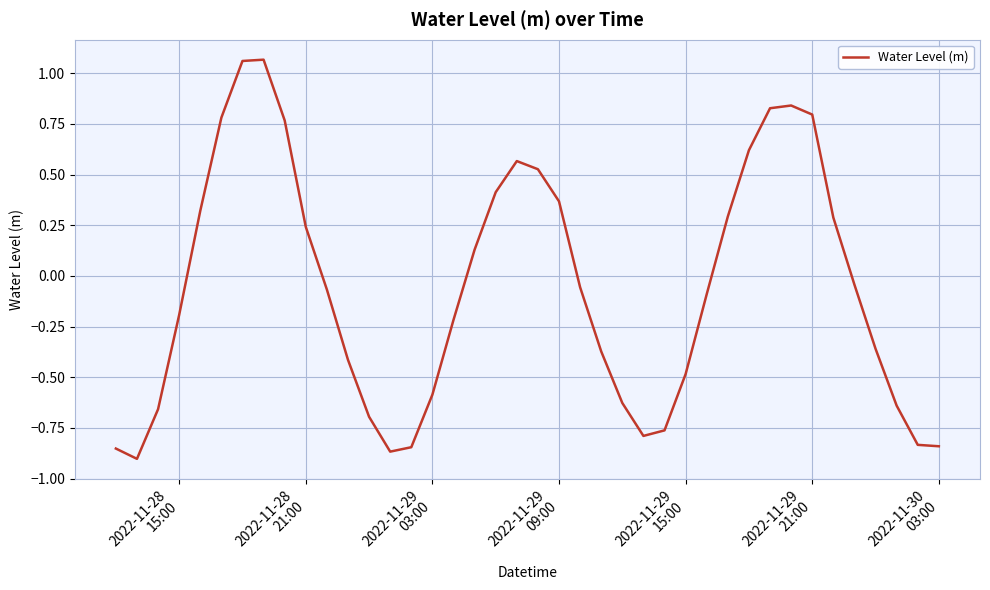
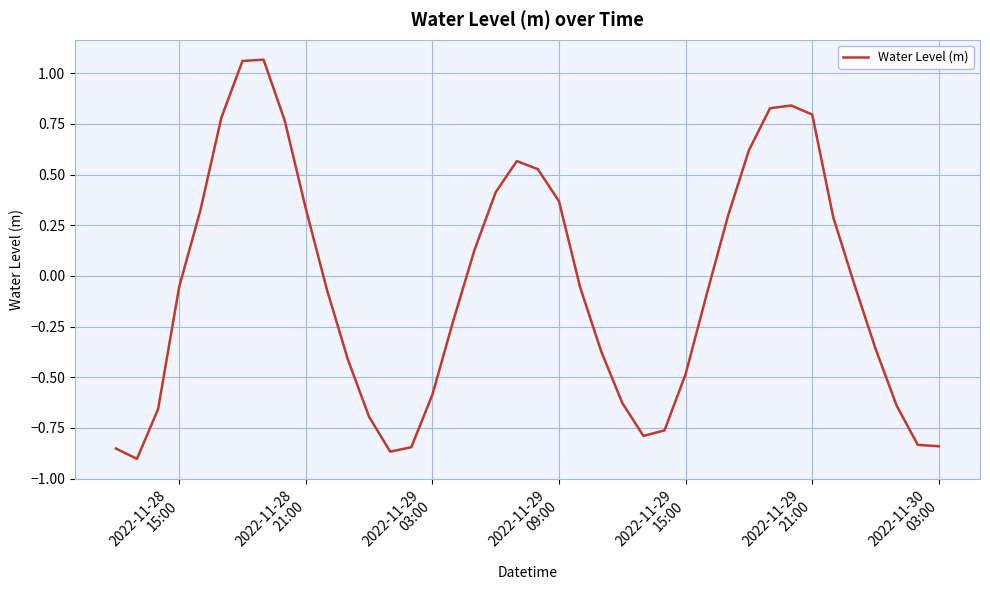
2022-11-28 15:00: -0.19 -> -0.05
2022-11-28 21:00: 0.24 -> 0.33
